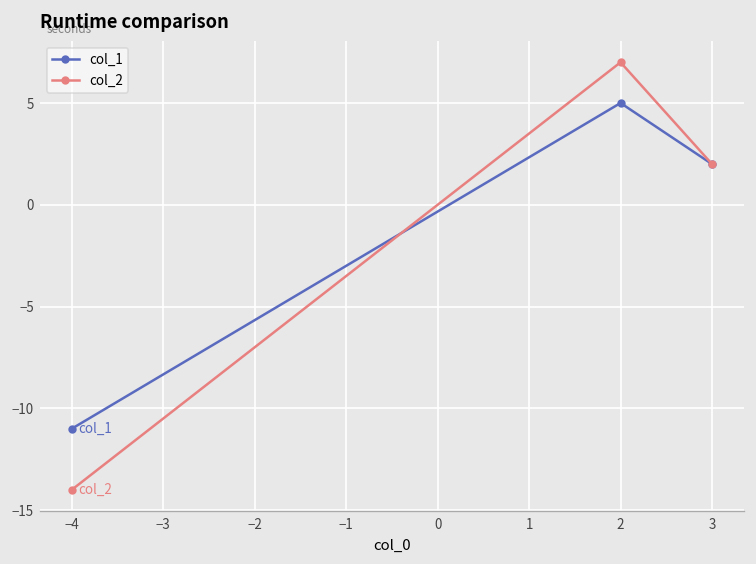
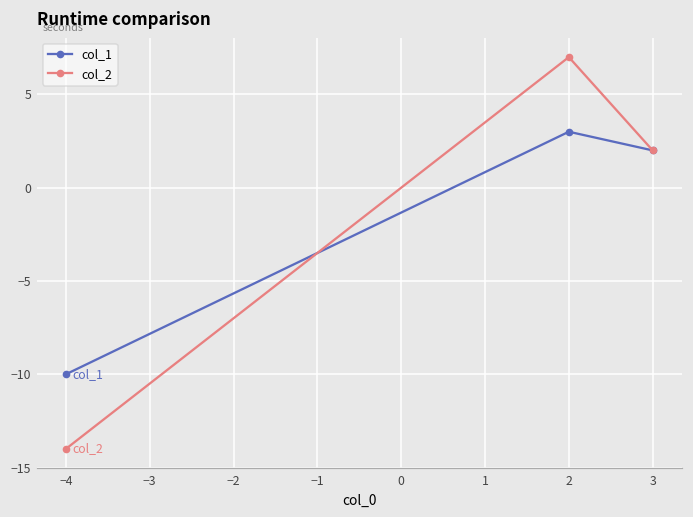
col_1, −4: -11 -> -10
col_1, 2: 5 -> 3
